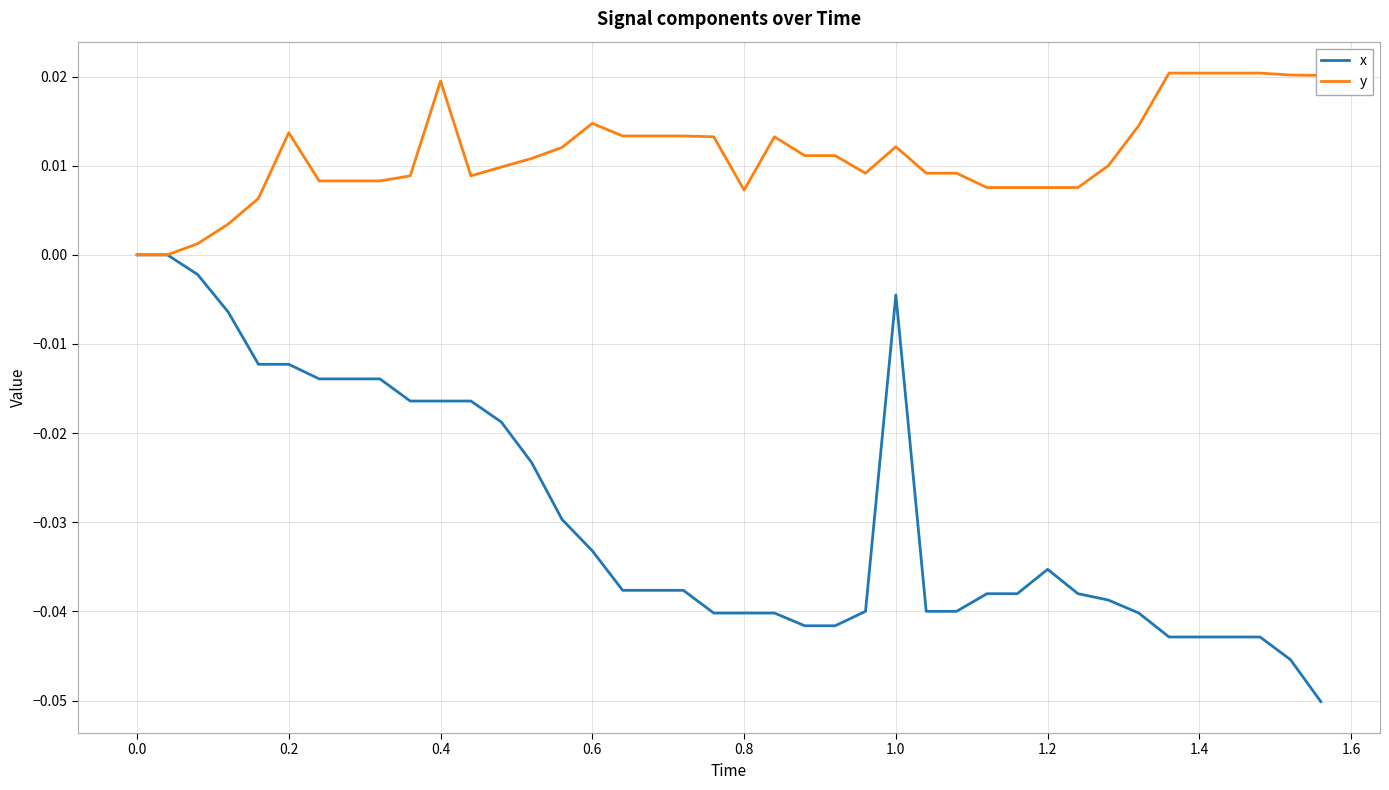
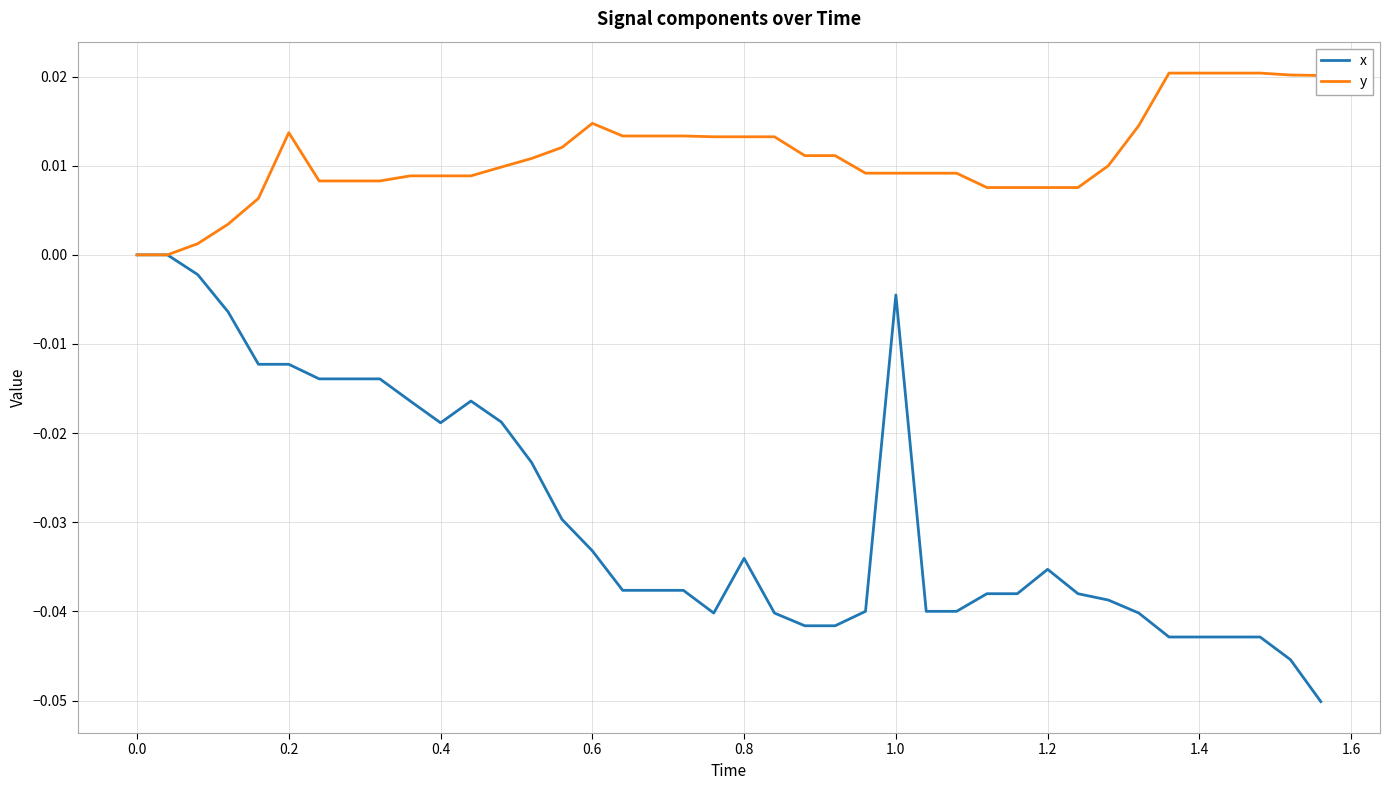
x, 0.4: -0.016 -> -0.019
y, 0.4: 0.019 -> 0.009
x, 0.8: -0.040 -> -0.034
y, 0.8: 0.007 -> 0.013
y, 1.0: 0.012 -> 0.009
